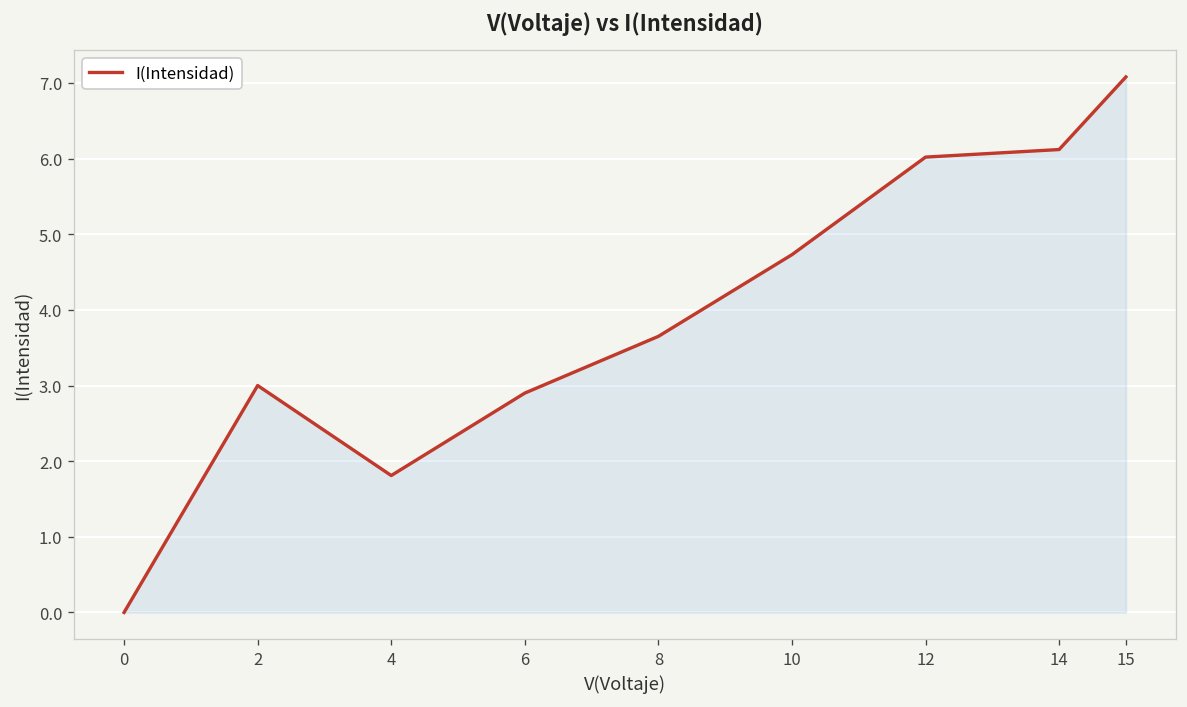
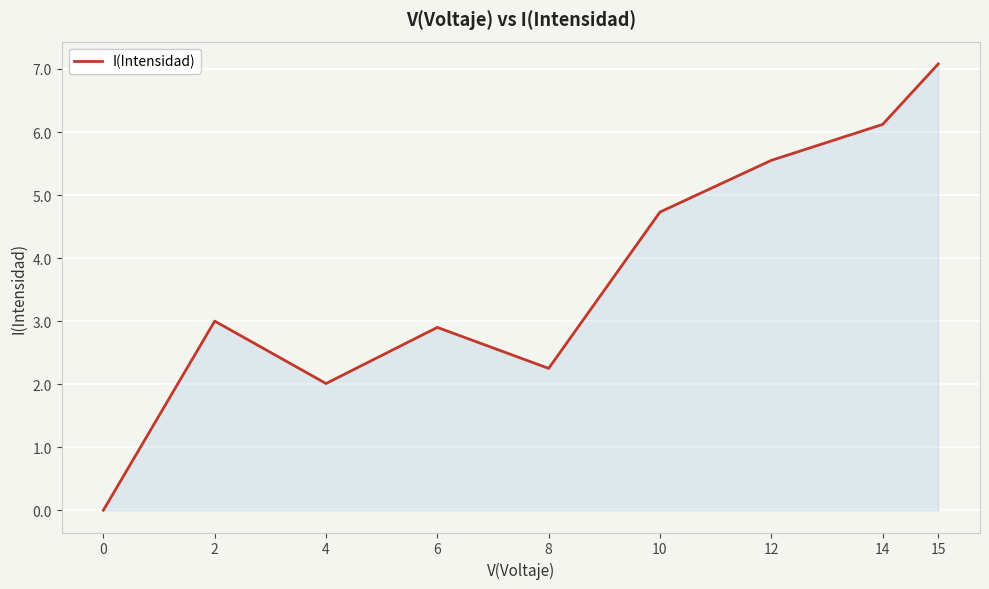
4: 1.8 -> 2.0
8: 3.7 -> 2.3
12: 6.0 -> 5.6
